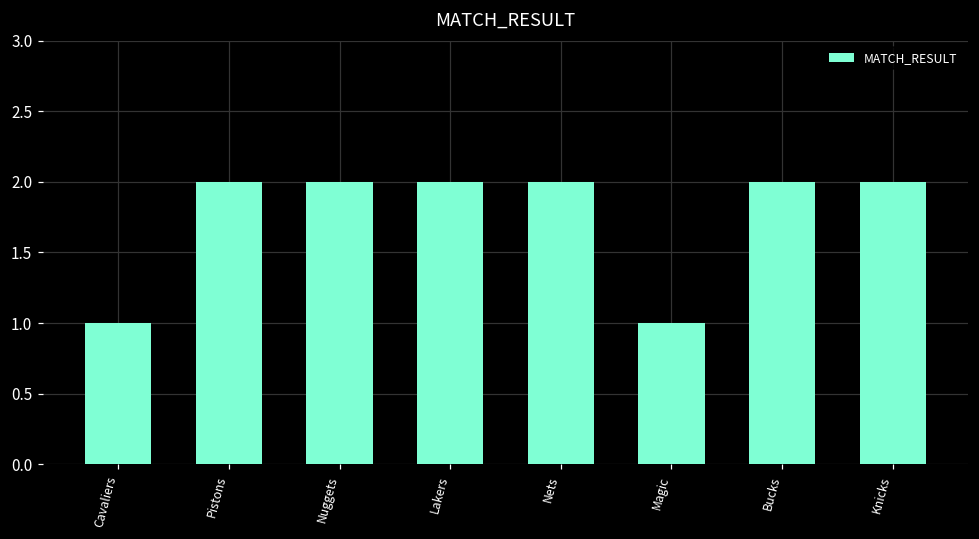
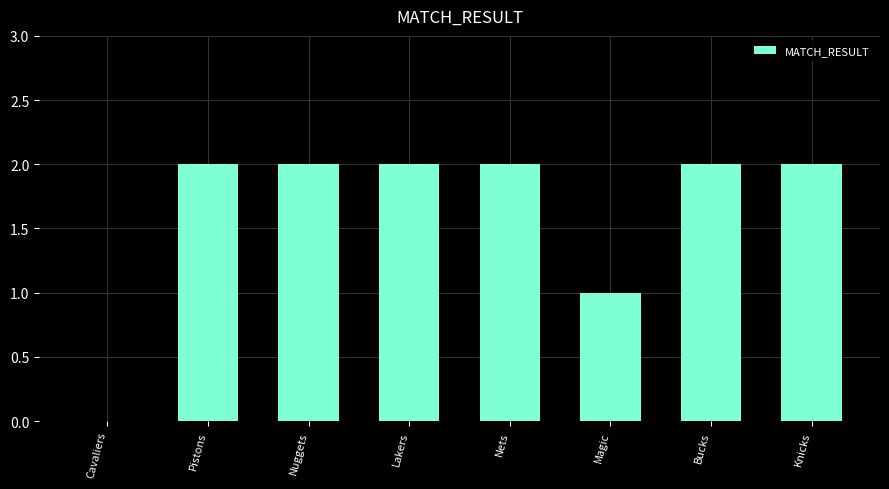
Cavaliers: 1 -> 0
